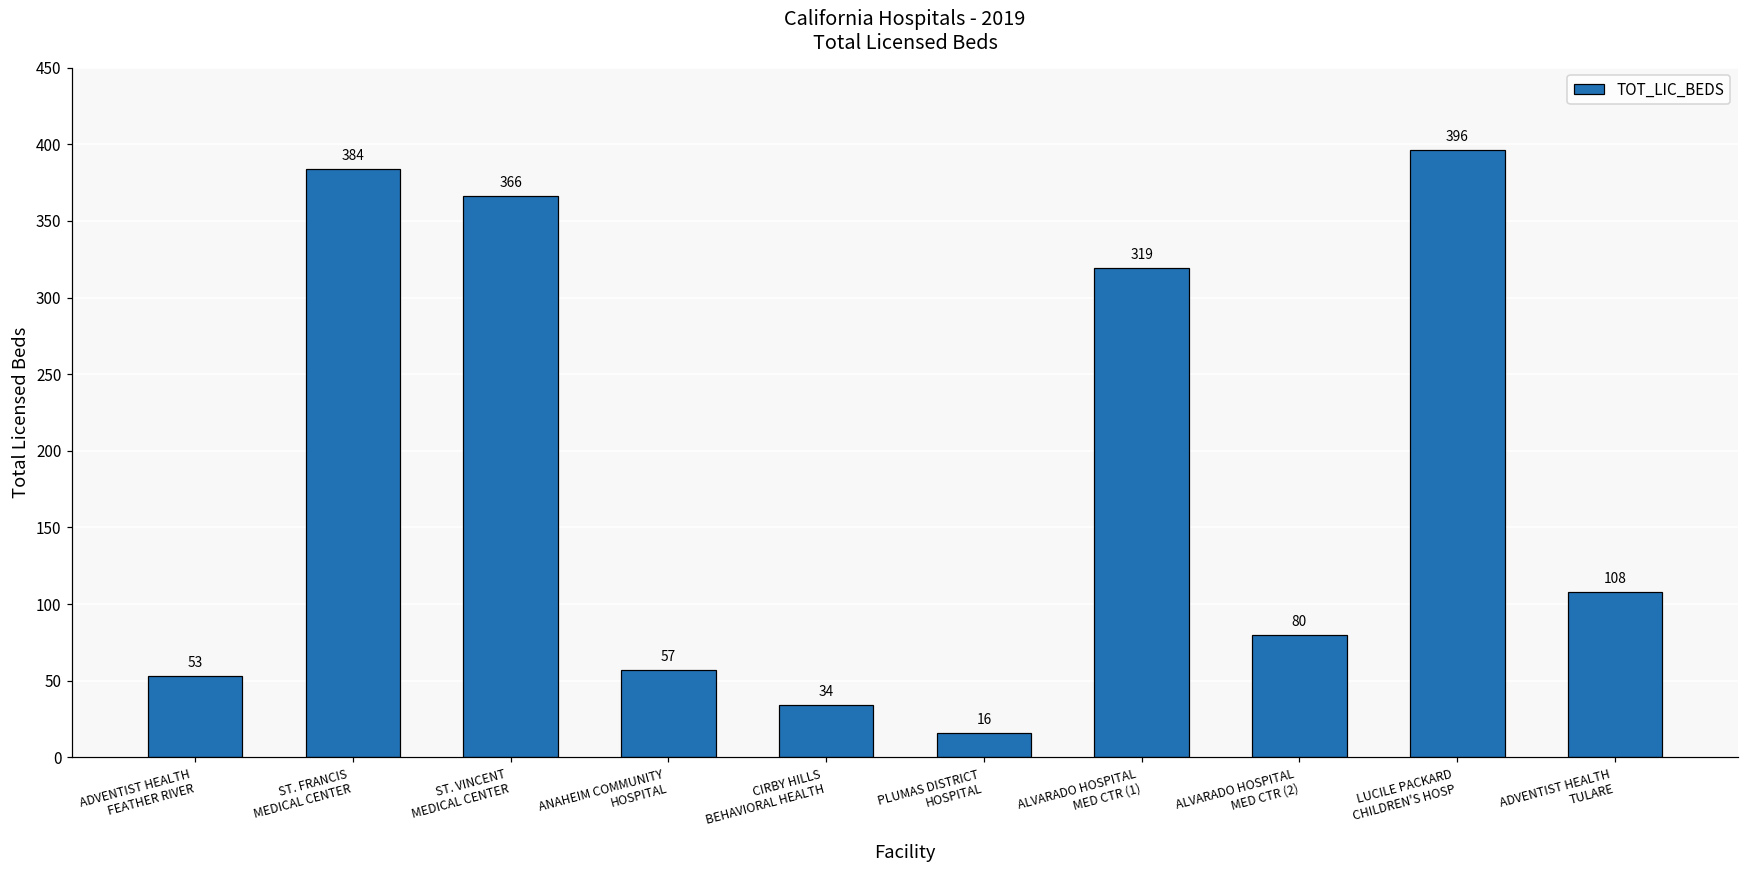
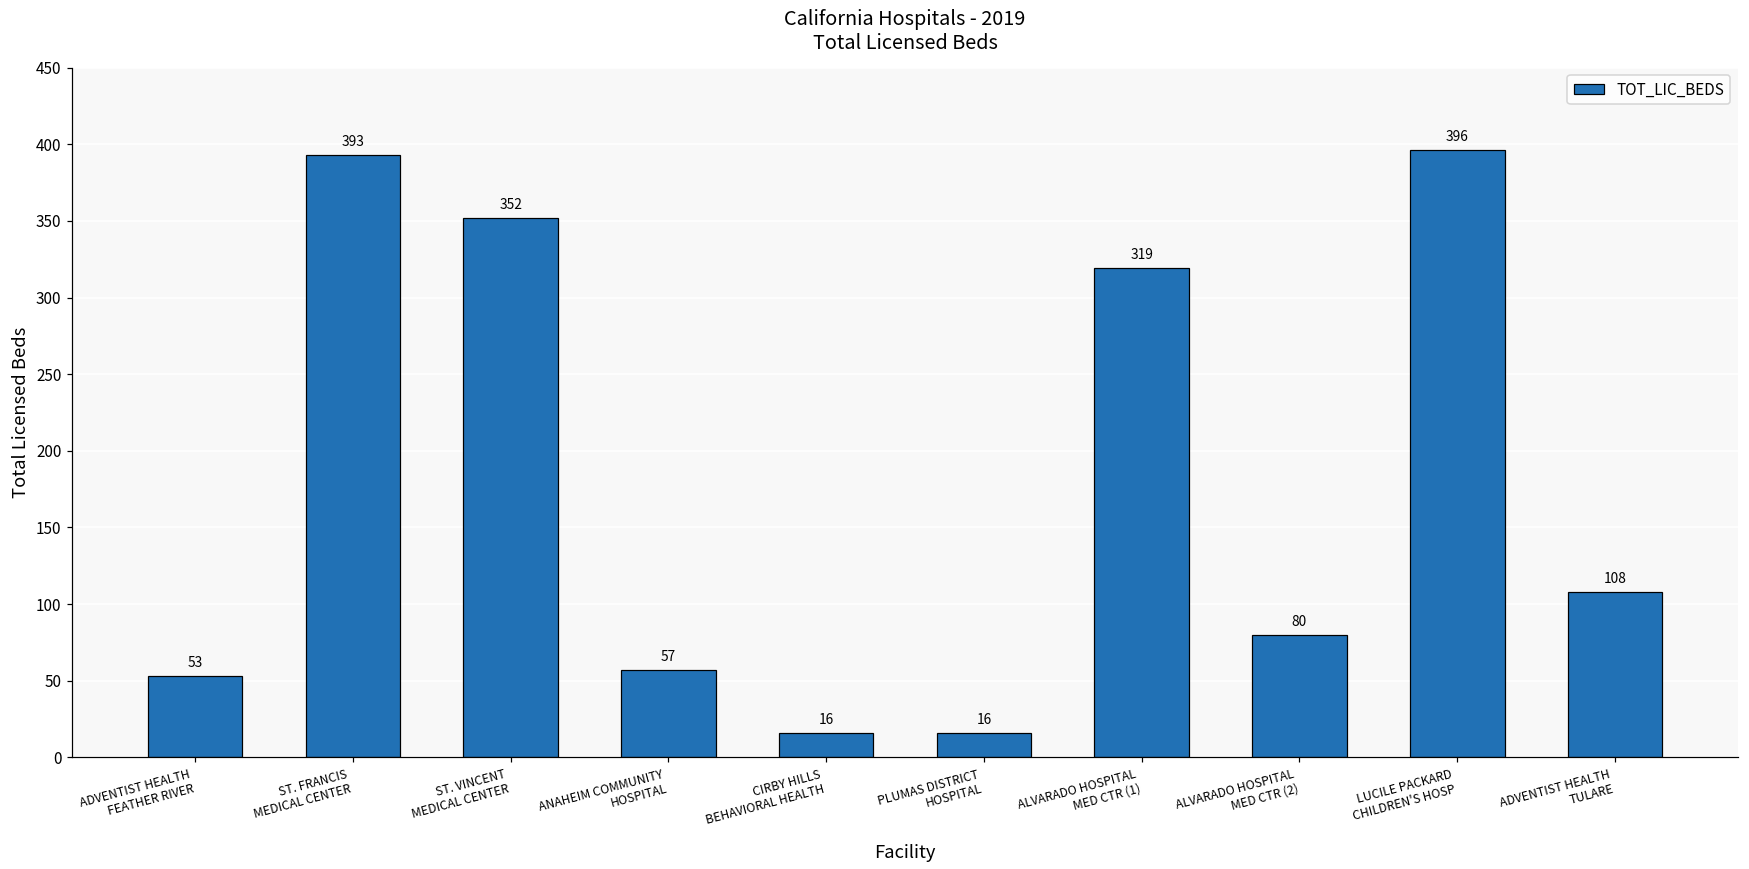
ST. FRANCIS MEDICAL CENTER: 384 -> 393
ST. VINCENT MEDICAL CENTER: 366 -> 352
CIRBY HILLS BEHAVIORAL HEALTH: 34 -> 16
